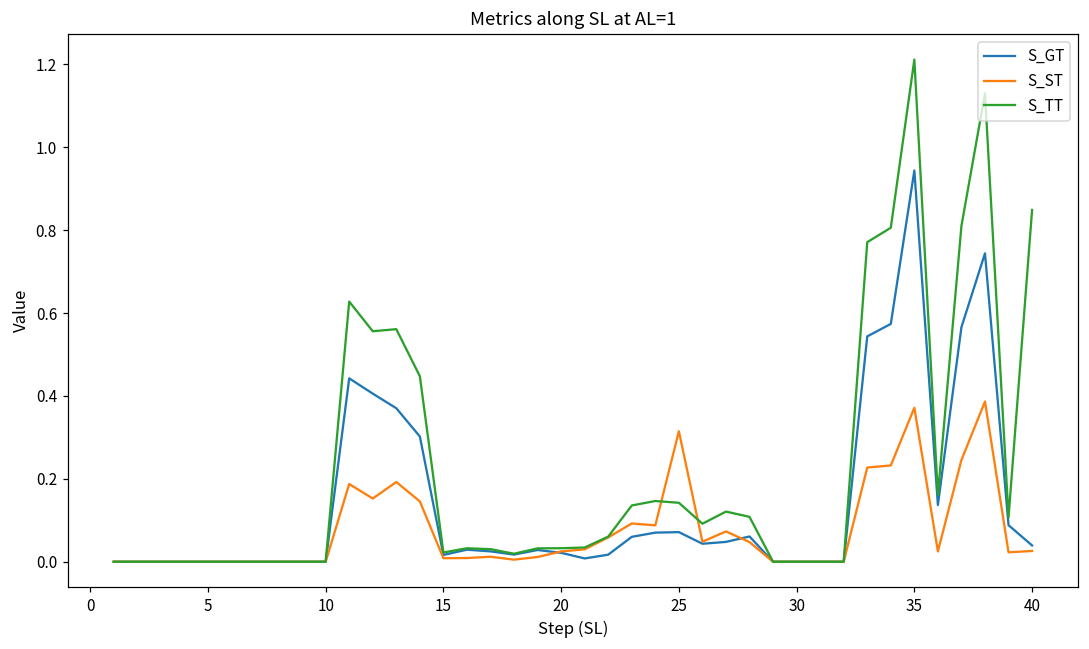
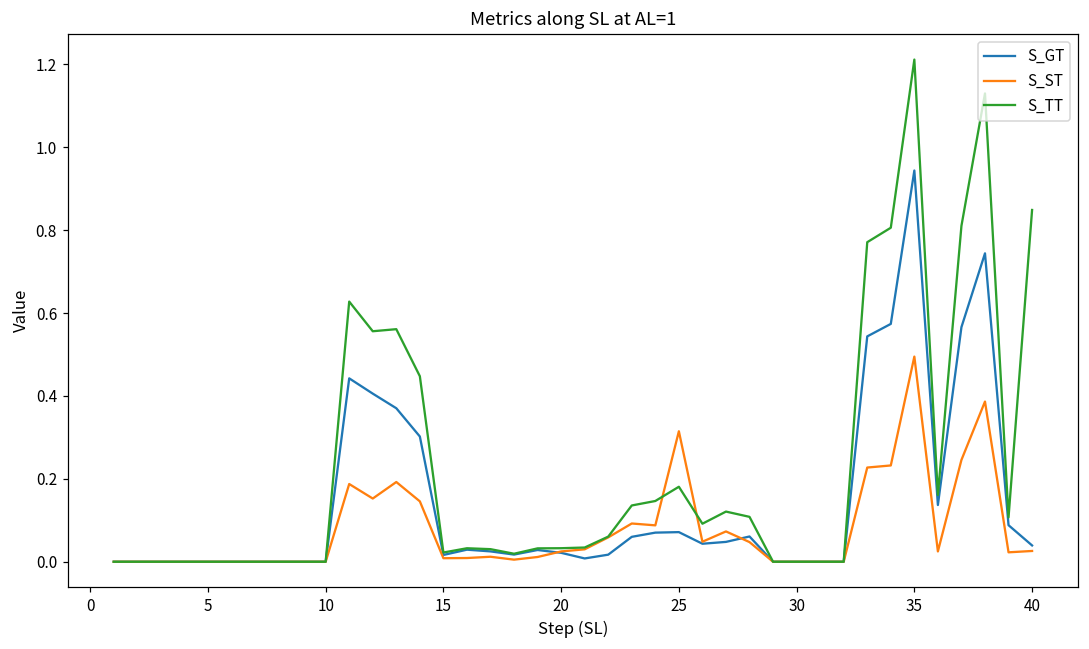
S_TT, 25: 0.14 -> 0.18
S_ST, 35: 0.37 -> 0.49
